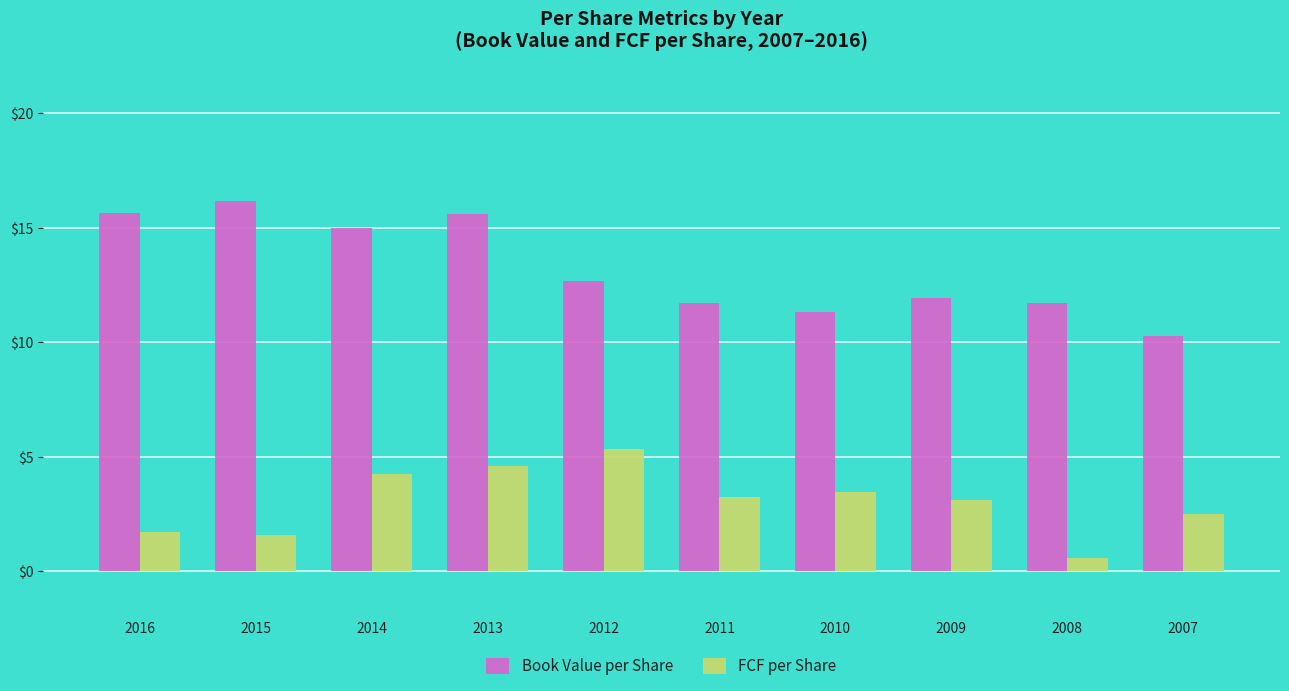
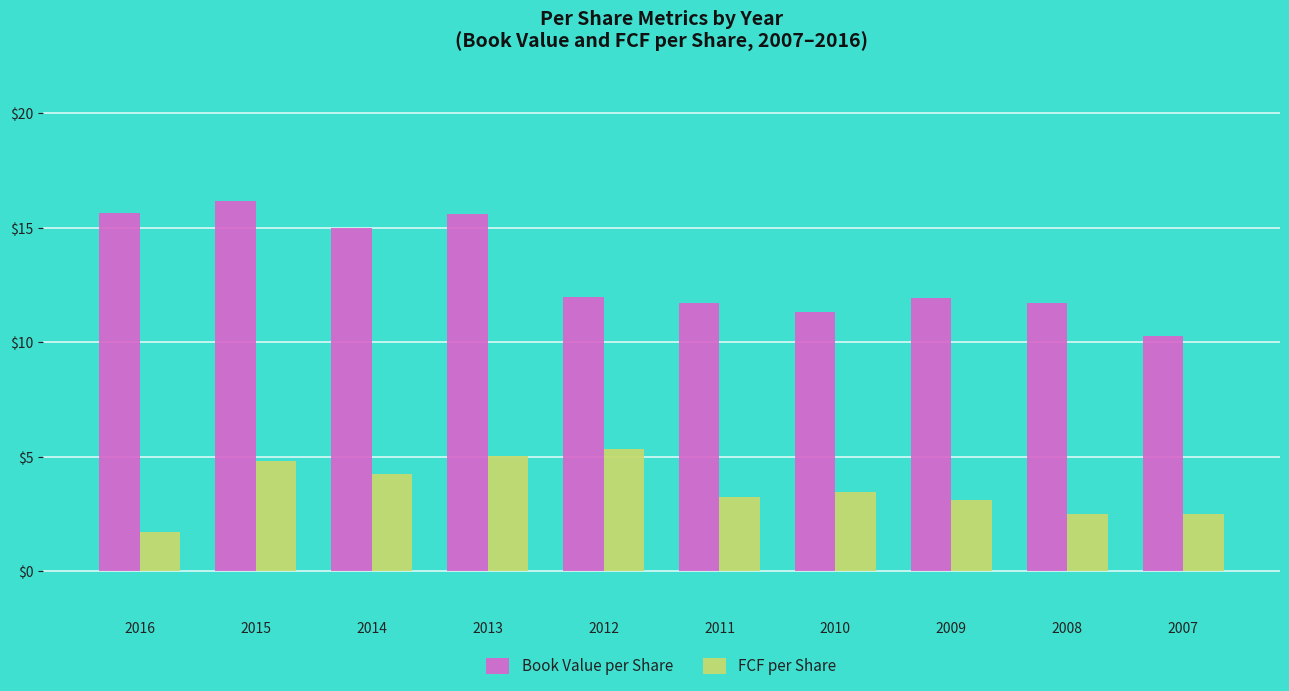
FCF per Share, 2015: $1.6 -> $4.8
FCF per Share, 2013: $4.6 -> $5.0
Book Value per Share, 2012: $12.7 -> $12.0
FCF per Share, 2008: $0.6 -> $2.5
